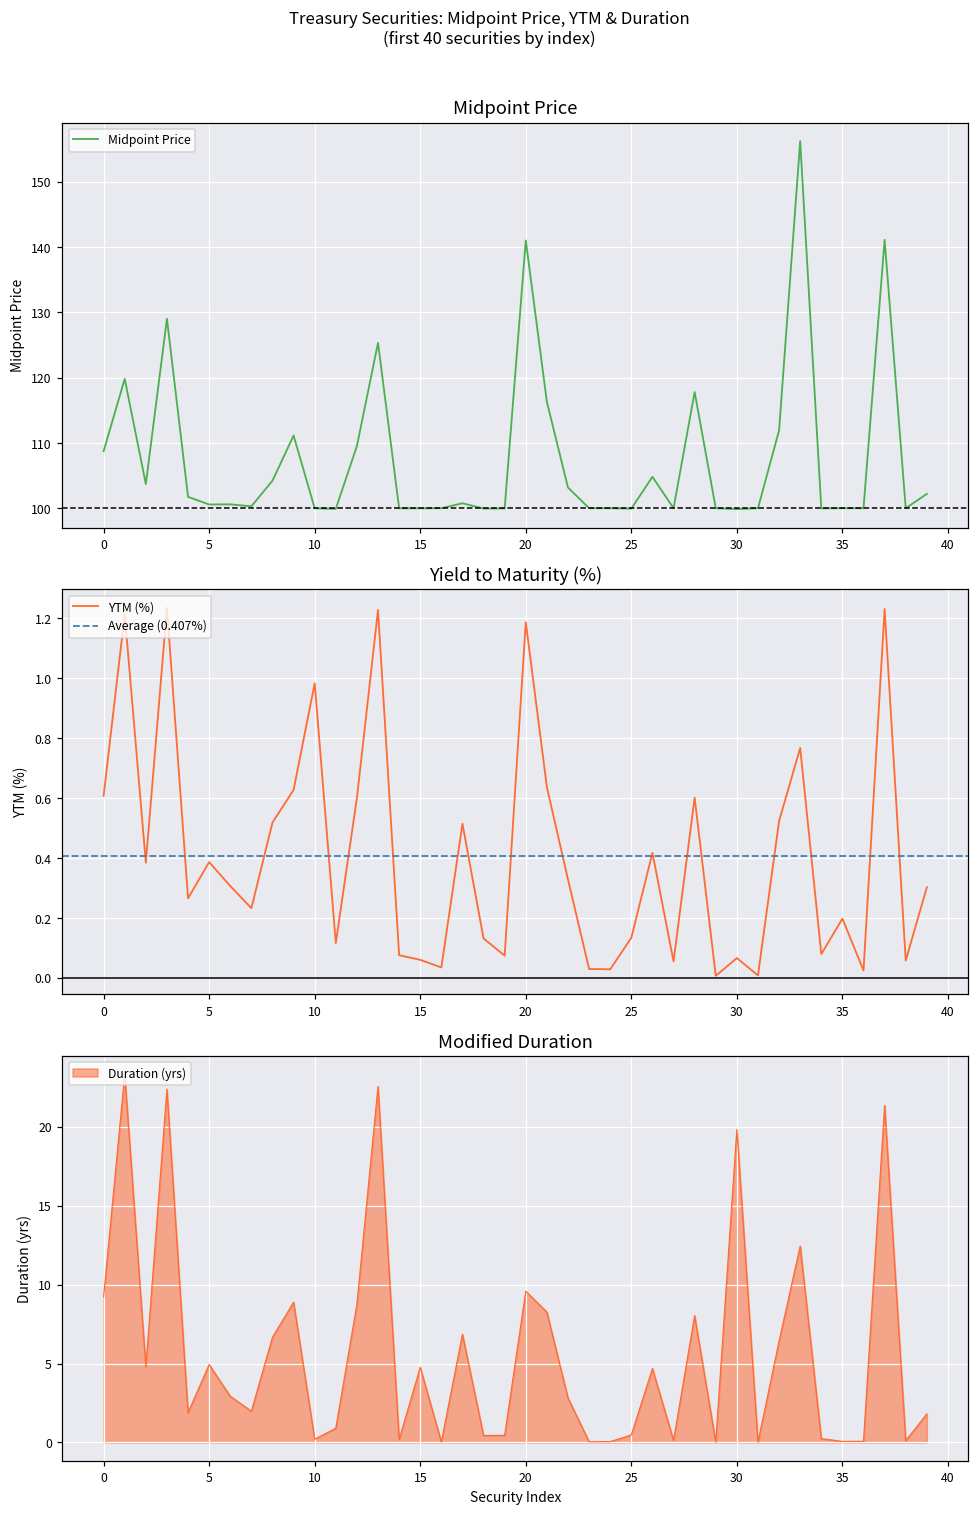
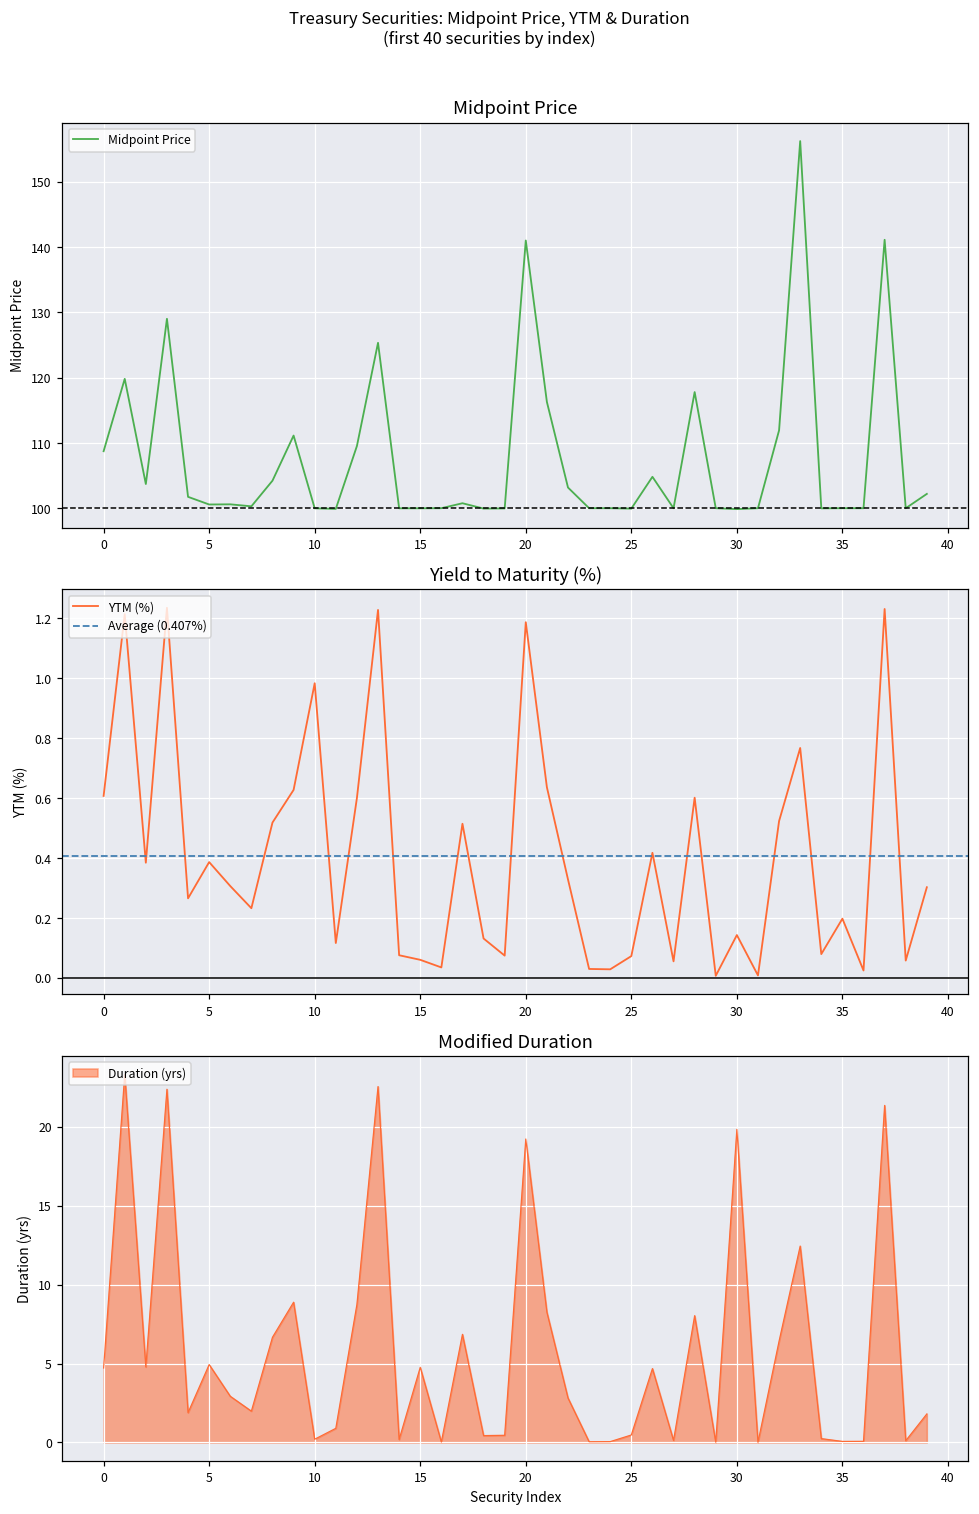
Yield to Maturity (%), 25: 0.13 -> 0.07
Yield to Maturity (%), 30: 0.07 -> 0.14
Modified Duration, 0: 9.2 -> 4.7
Modified Duration, 20: 9.6 -> 19.2
